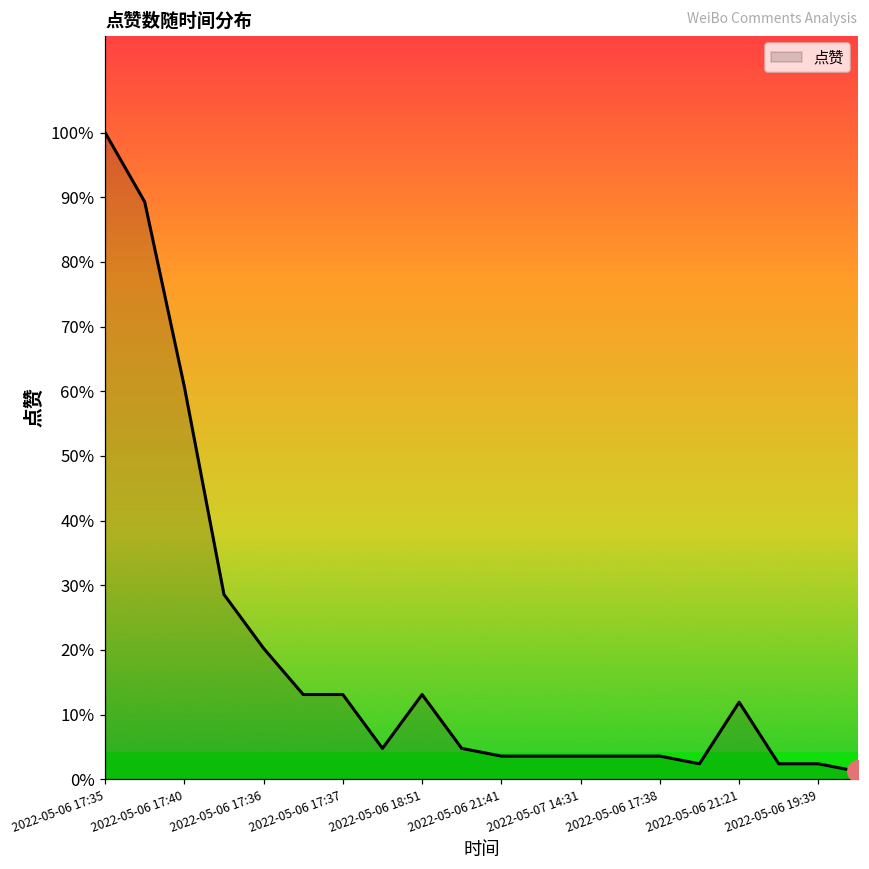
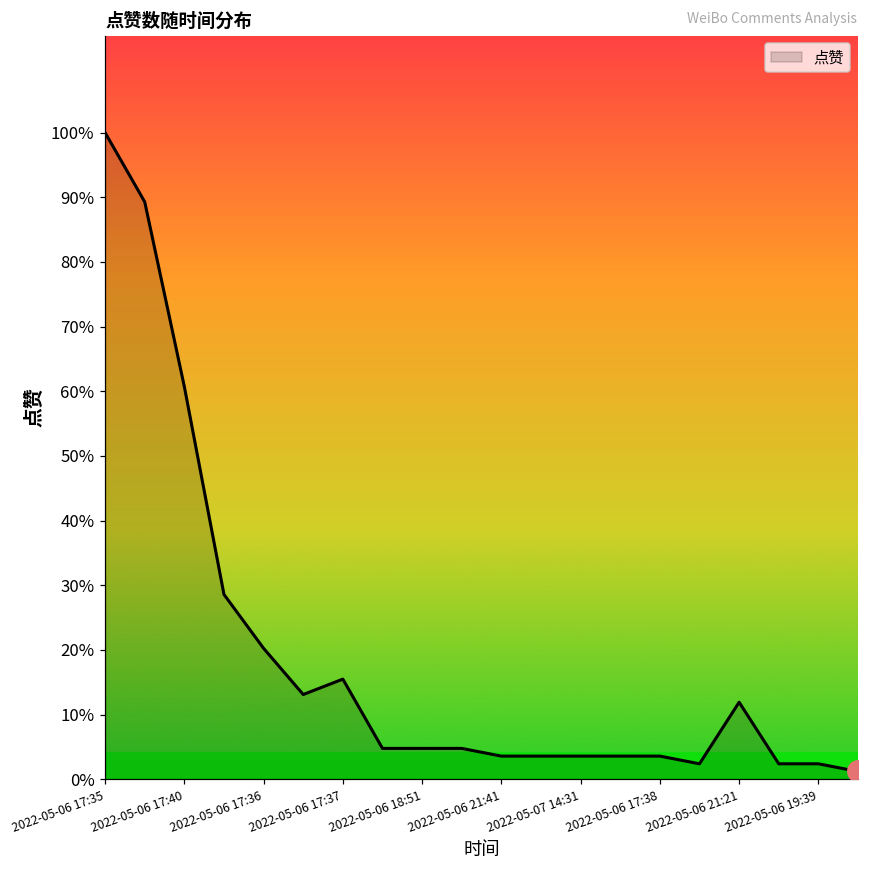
点赞, 2022-05-06 17:37: 13% -> 15%
点赞, 2022-05-06 18:51: 13% -> 5%
